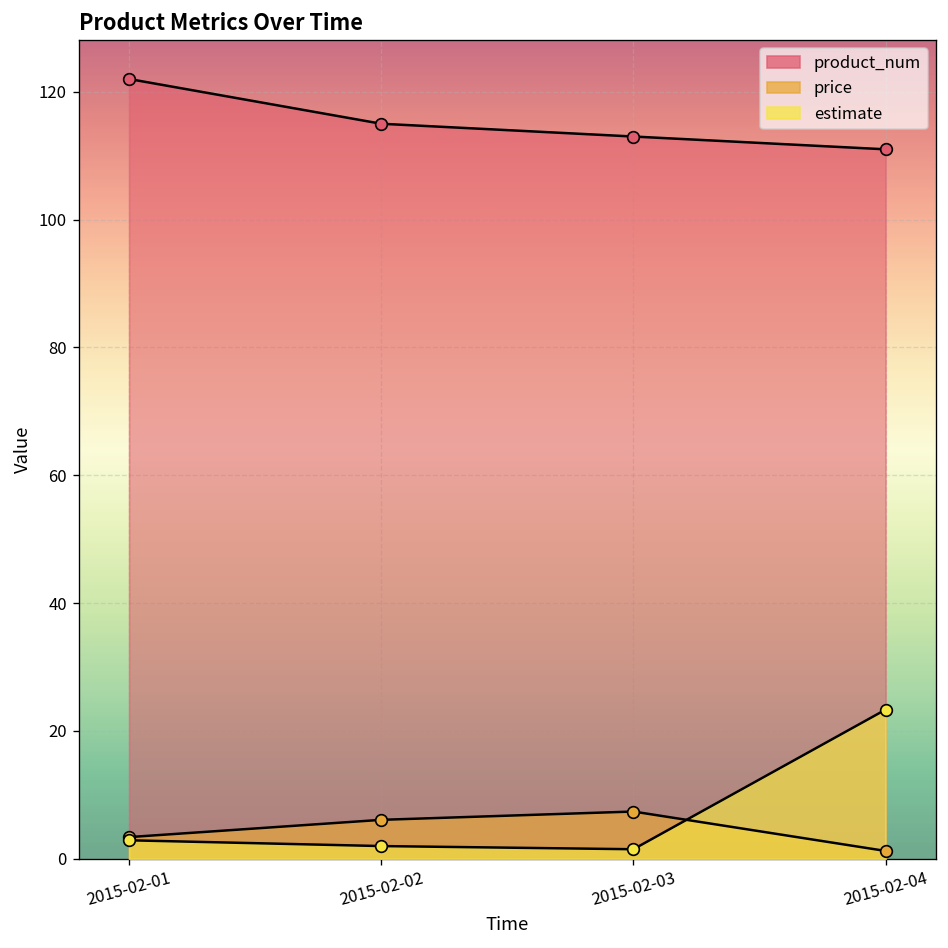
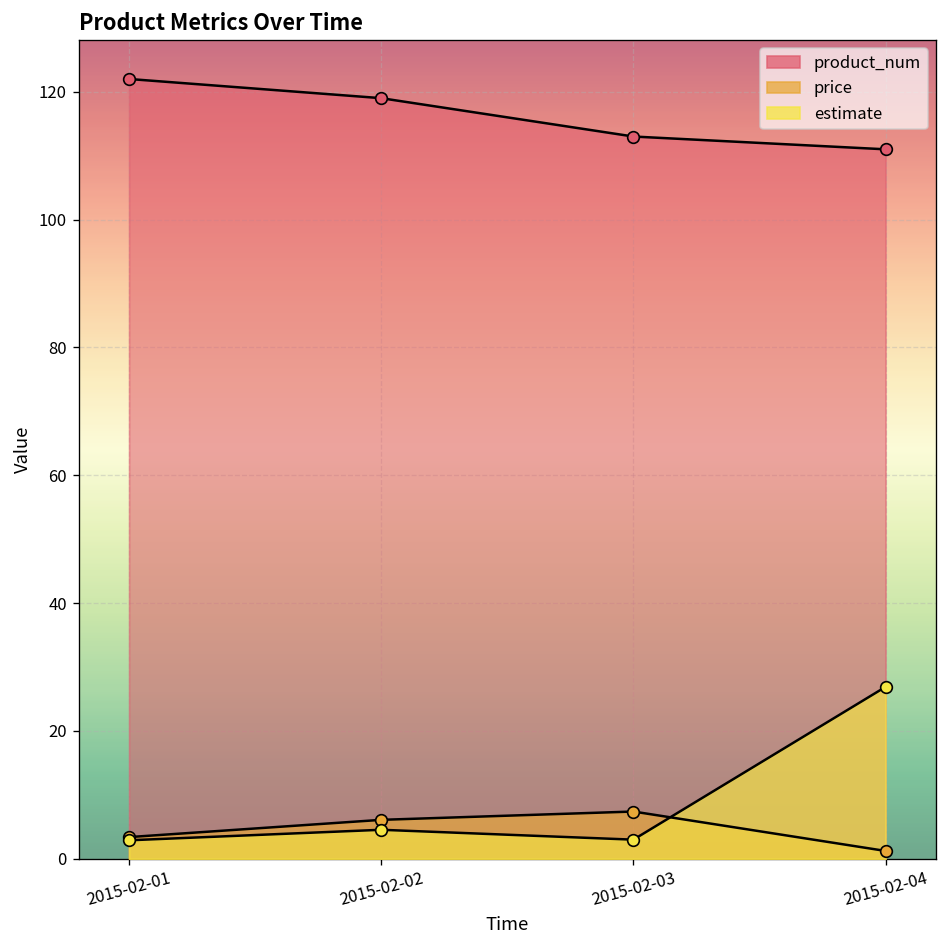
product_num, 2015-02-02: 115 -> 119
estimate, 2015-02-02: 2 -> 5
estimate, 2015-02-03: 2 -> 3
estimate, 2015-02-04: 23 -> 27
